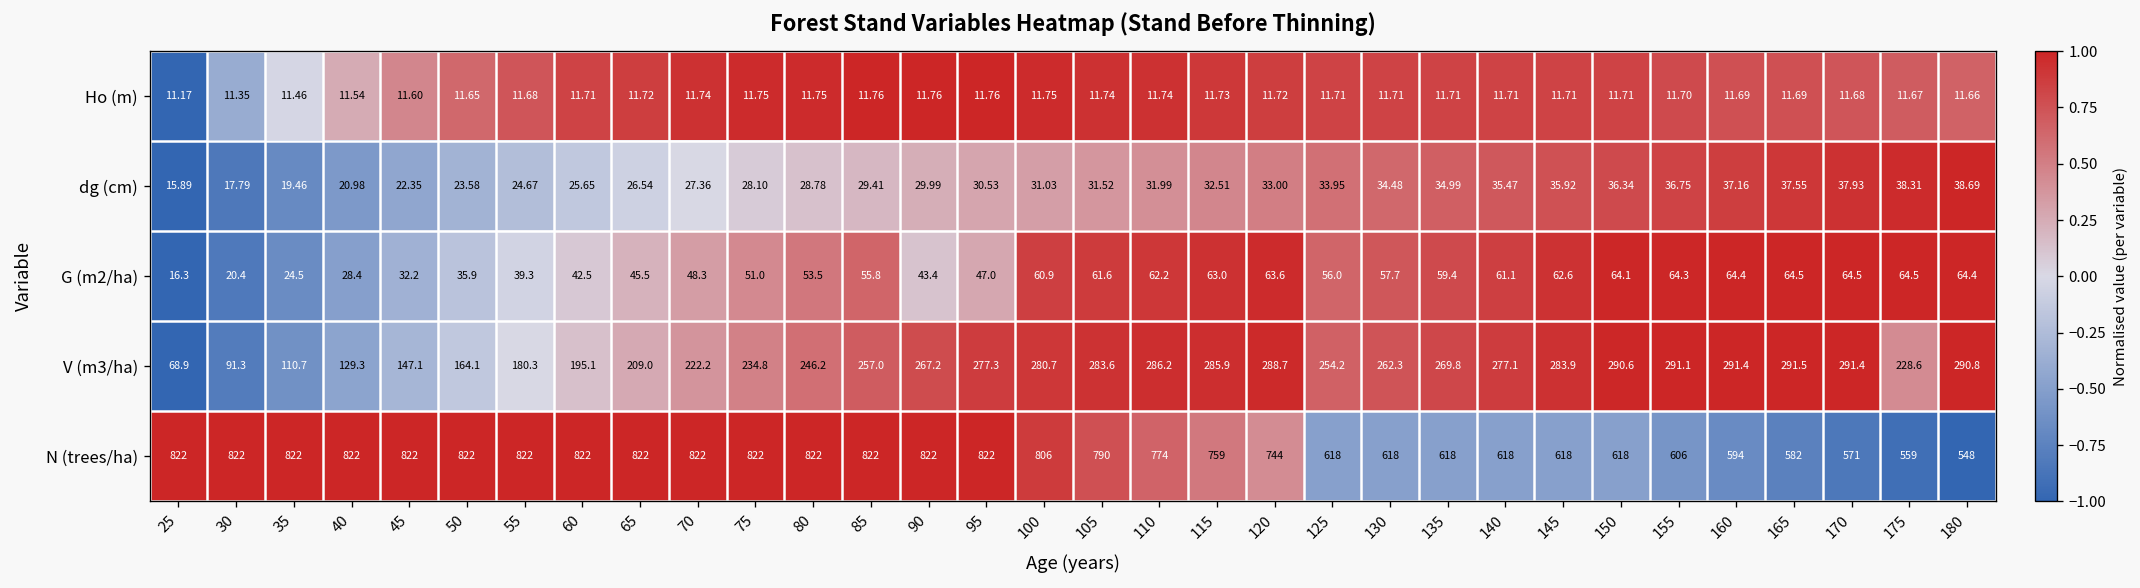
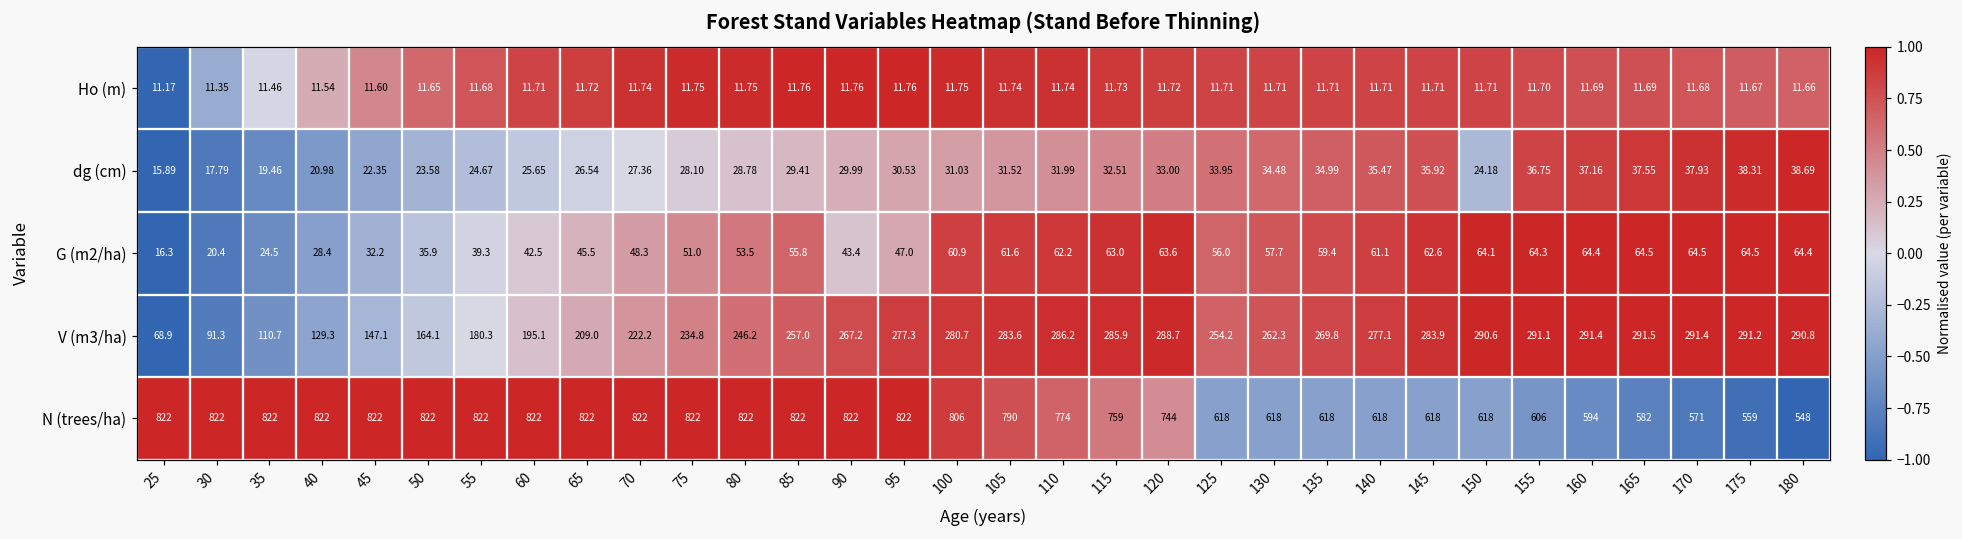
dg (cm), 150: 36.34 -> 24.18
V (m3/ha), 175: 228.6 -> 291.2
